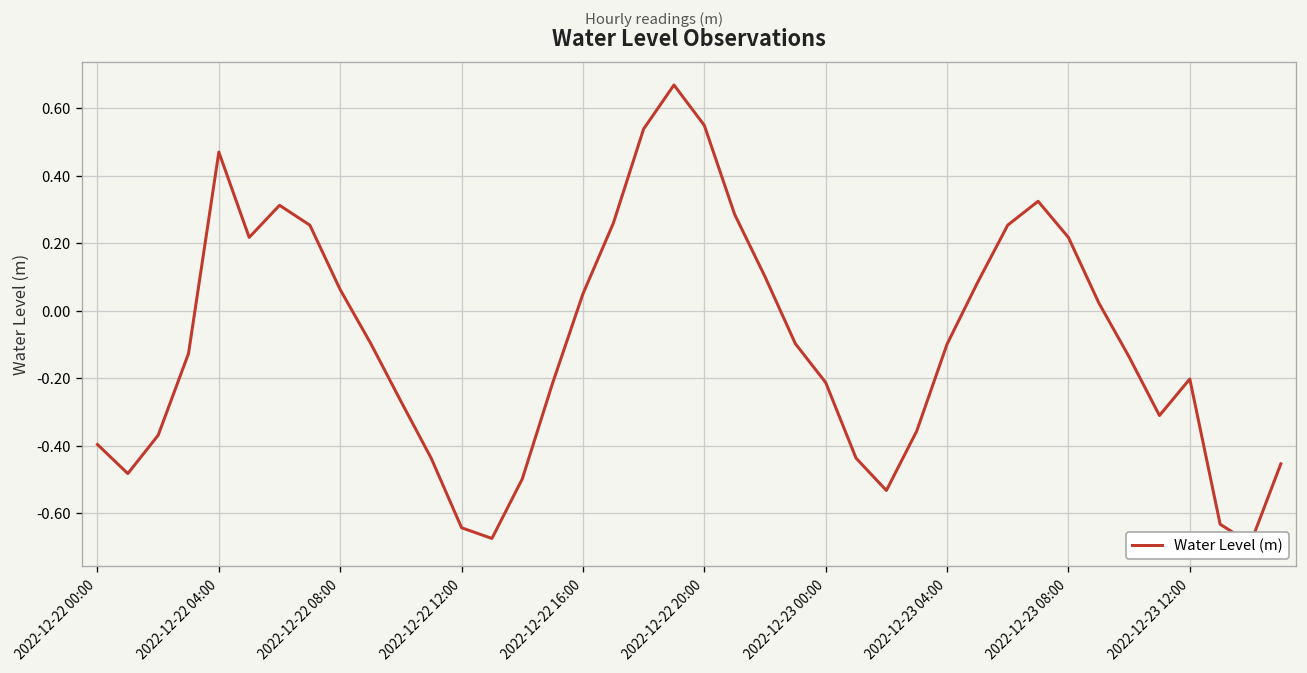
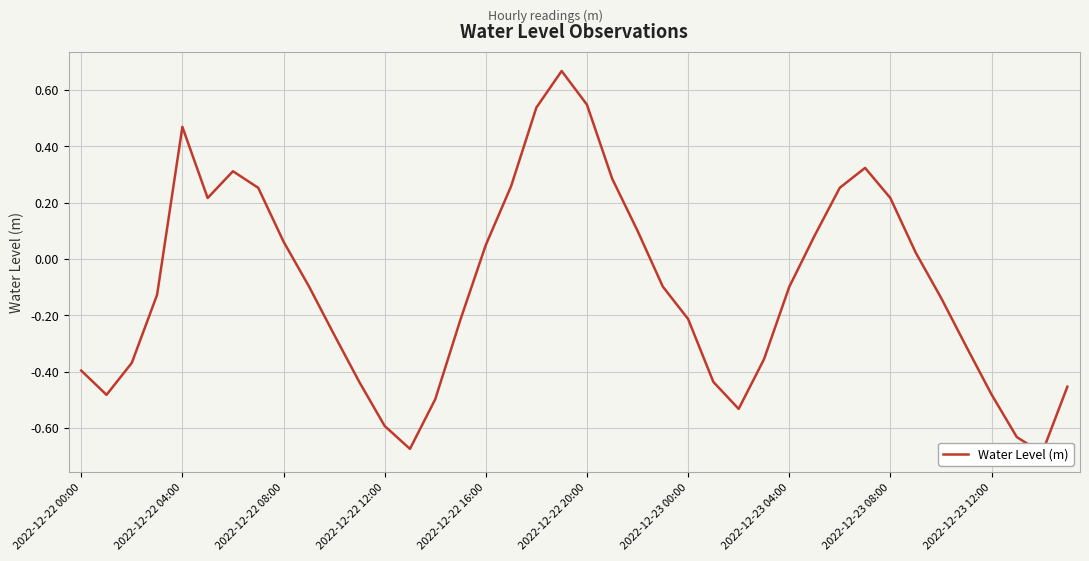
2022-12-22 12:00: -0.64 -> -0.59
2022-12-23 12:00: -0.20 -> -0.48
